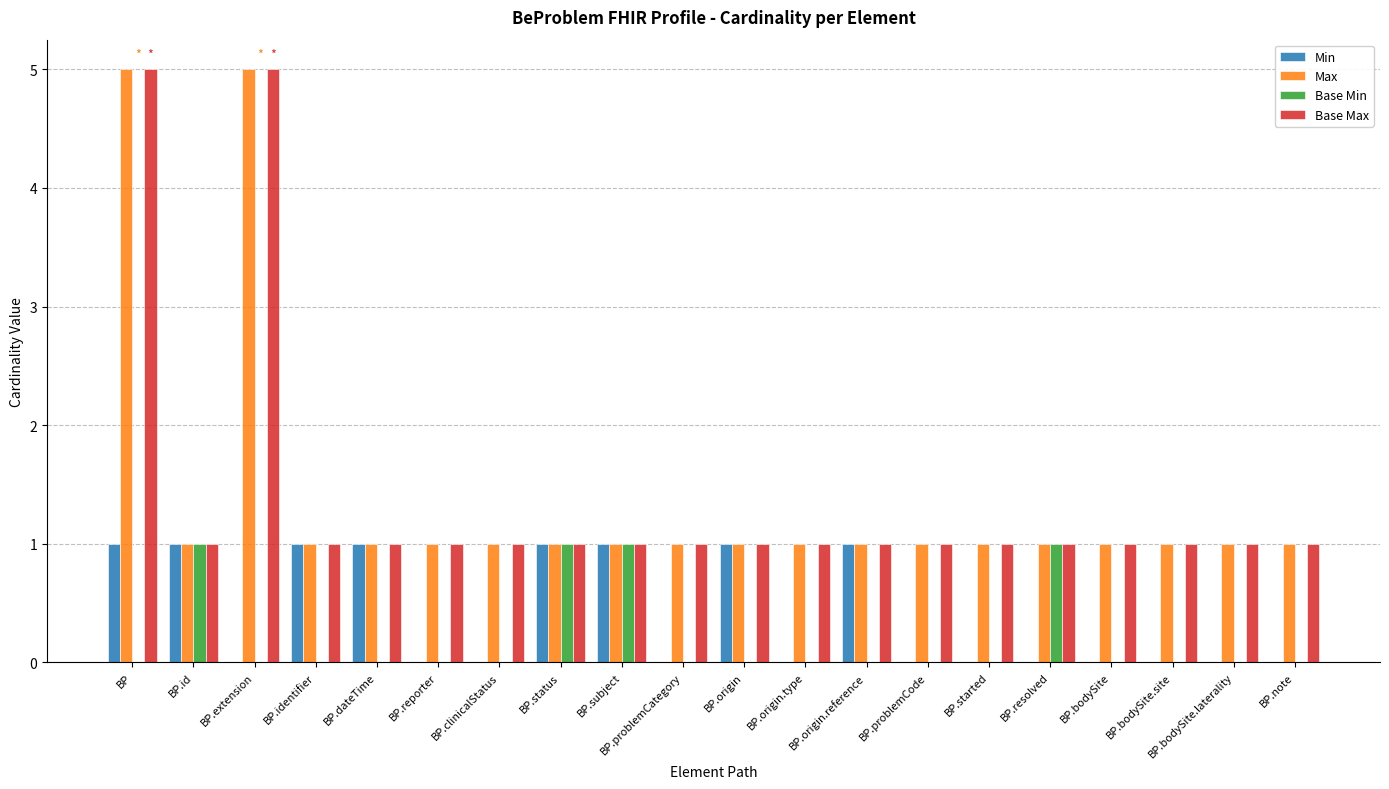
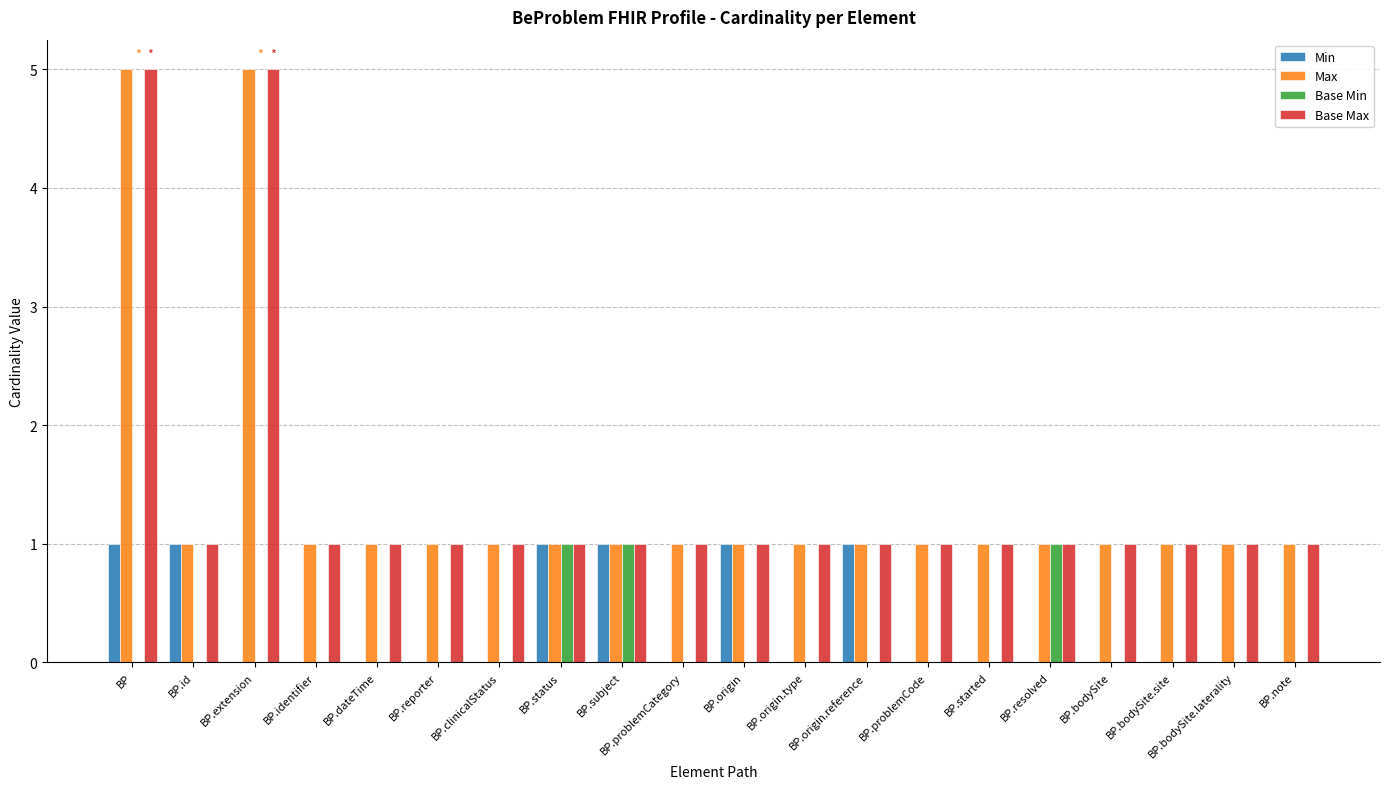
Base Min, BP.id: 1 -> 0
Min, BP.identifier: 1 -> 0
Min, BP.dateTime: 1 -> 0
